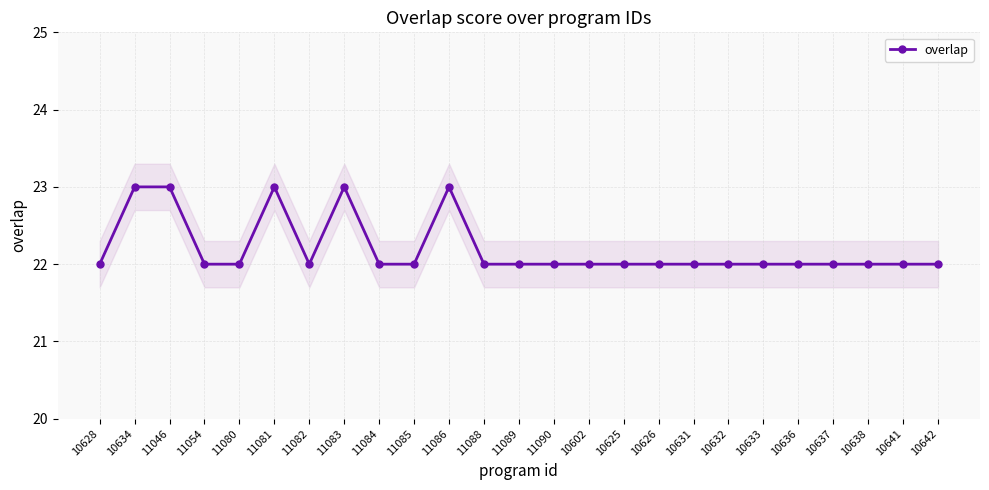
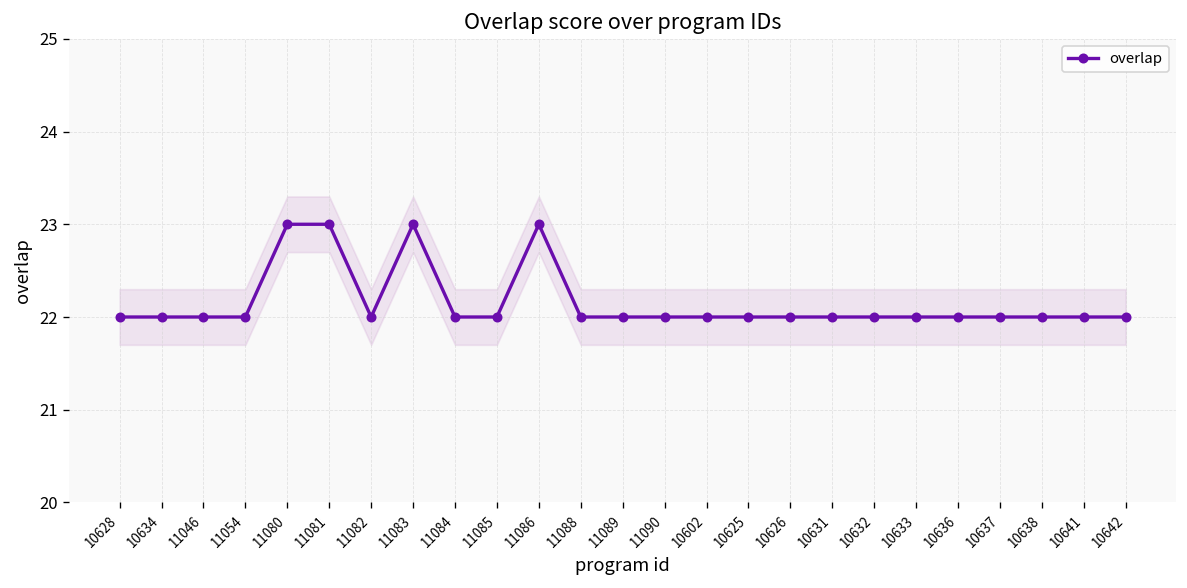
overlap, 10634: 23 -> 22
overlap, 11046: 23 -> 22
overlap, 11080: 22 -> 23
